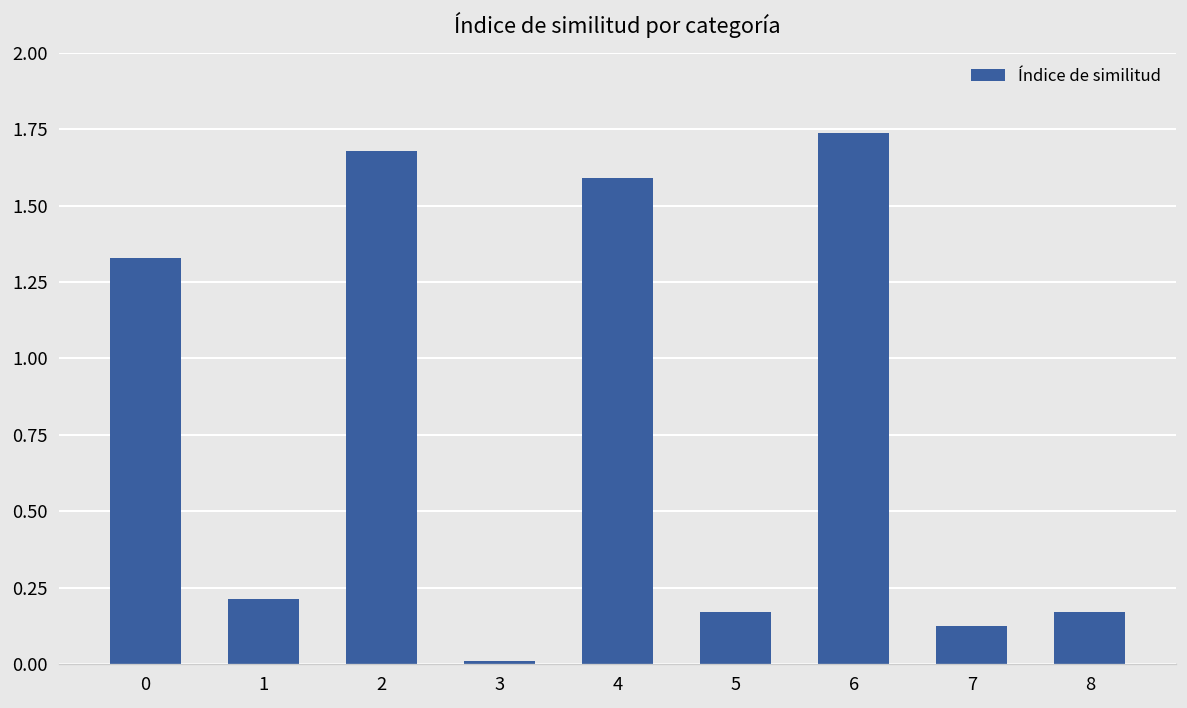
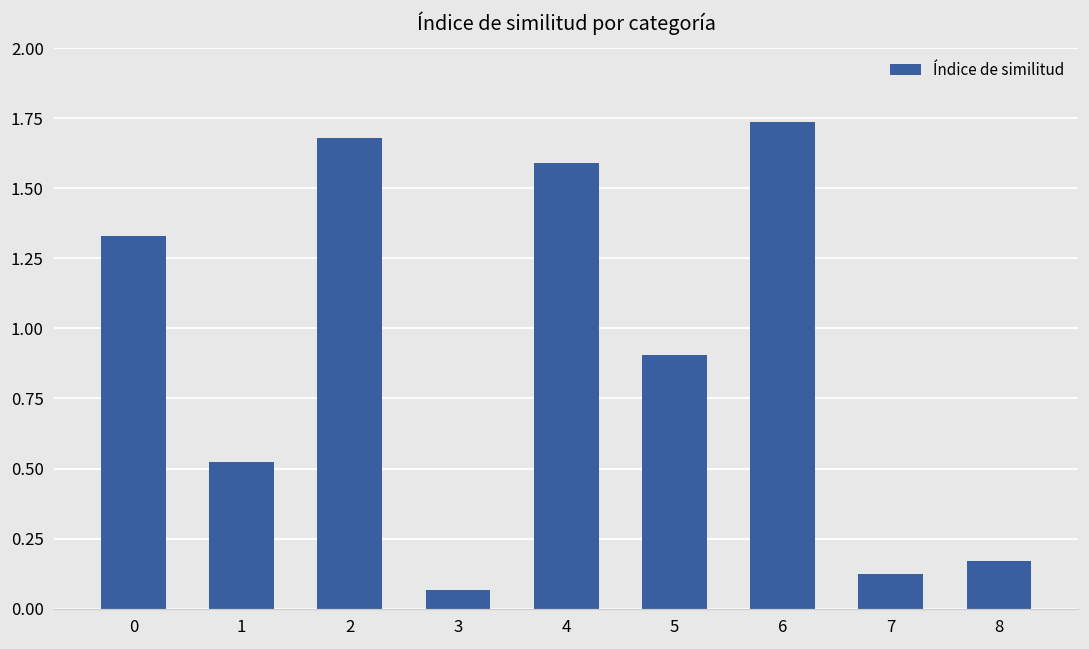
1: 0.21 -> 0.52
3: 0.01 -> 0.07
5: 0.17 -> 0.91
